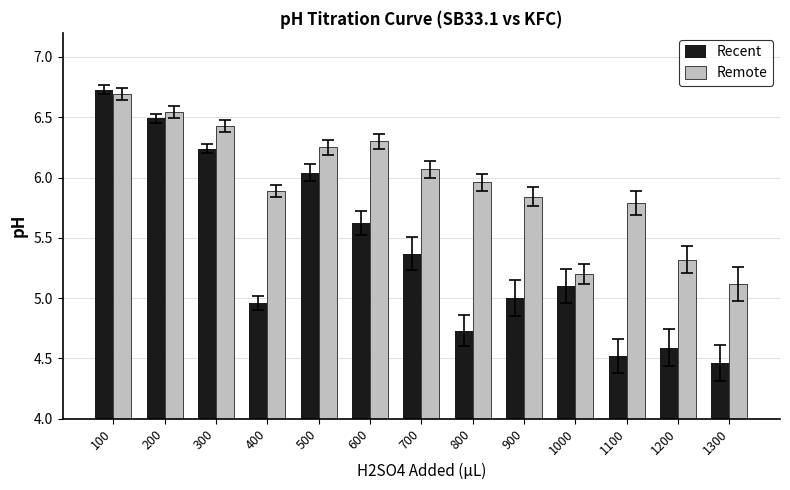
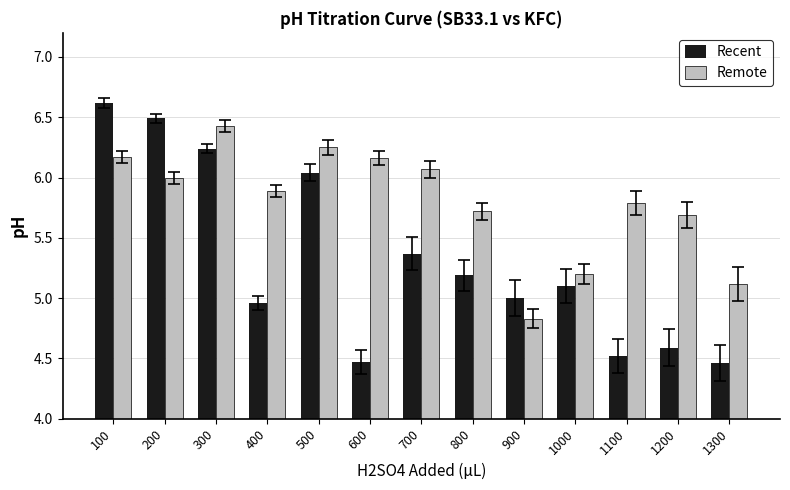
Recent, 100: 6.73 -> 6.62
Remote, 100: 6.69 -> 6.17
Remote, 200: 6.54 -> 6.00
Recent, 600: 5.62 -> 4.47
Remote, 600: 6.30 -> 6.16
Recent, 800: 4.73 -> 5.19
Remote, 800: 5.96 -> 5.72
Remote, 900: 5.84 -> 4.83
Remote, 1200: 5.32 -> 5.69
